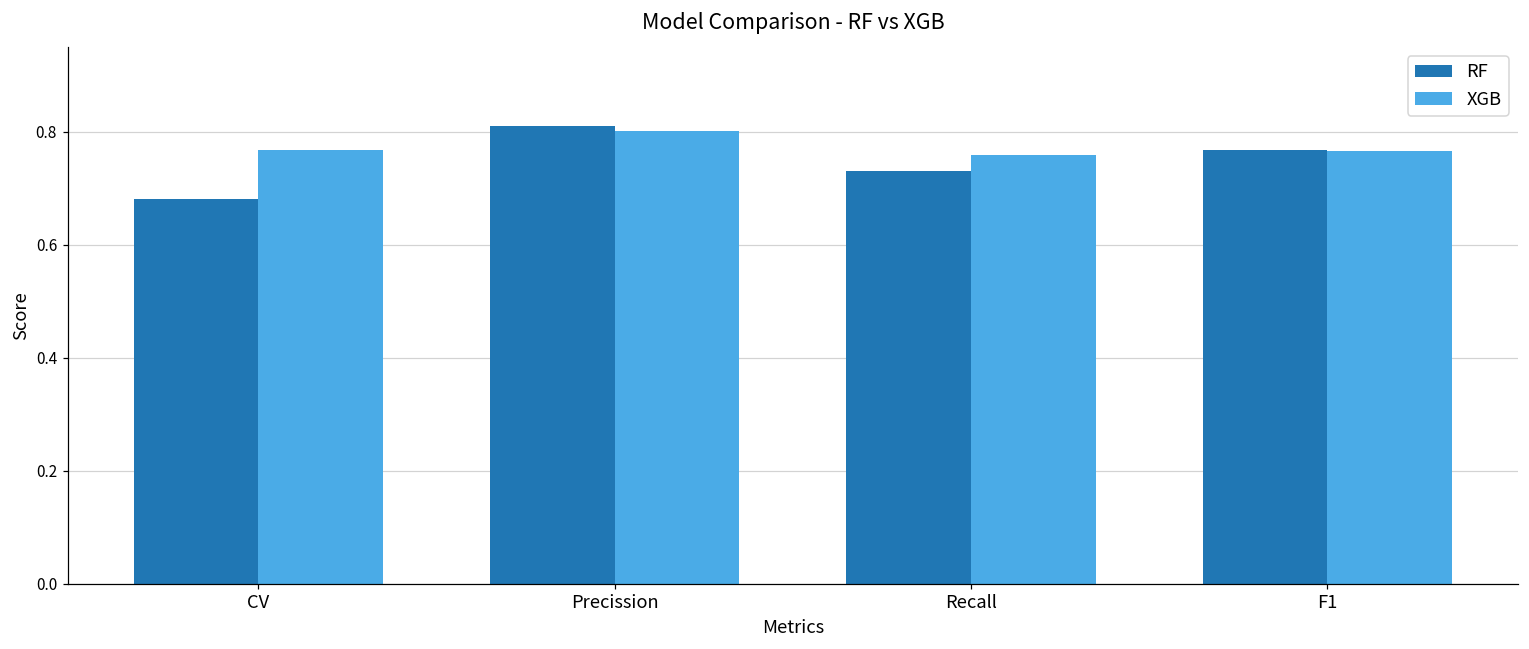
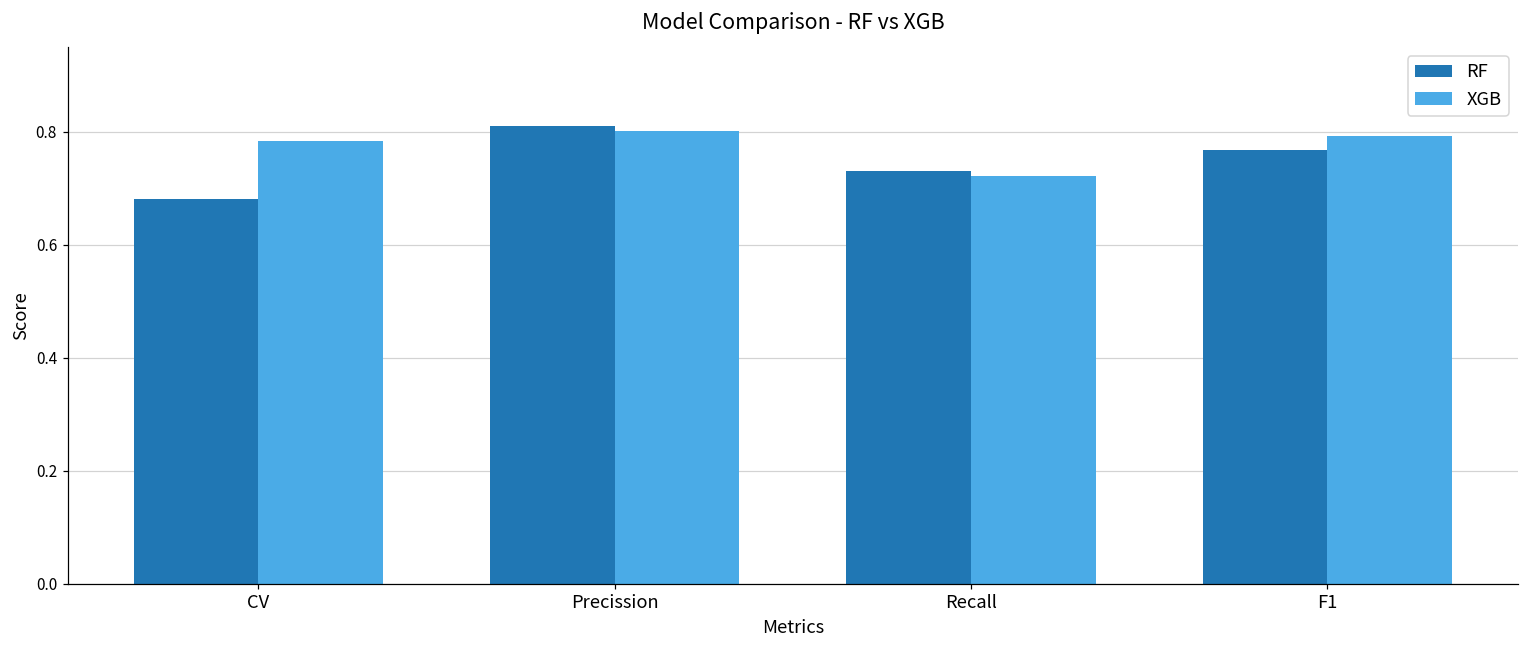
XGB, CV: 0.77 -> 0.78
XGB, Recall: 0.76 -> 0.72
XGB, F1: 0.77 -> 0.79
